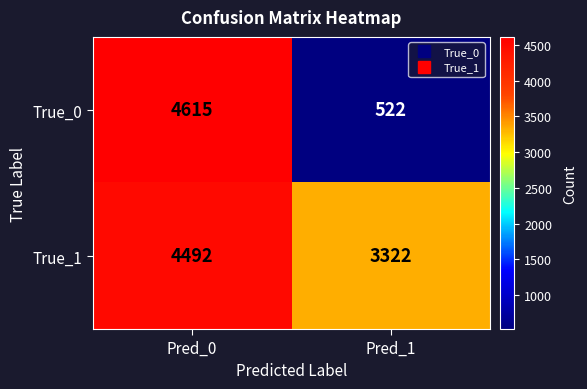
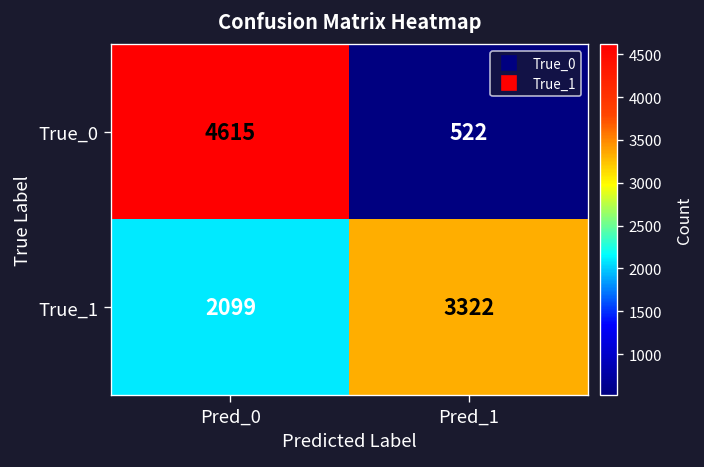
True_1, Pred_0: 4492 -> 2099
